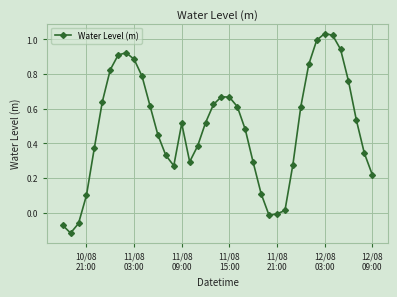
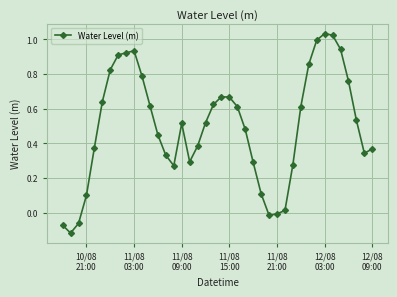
11/08 03:00: 0.88 -> 0.93
12/08 09:00: 0.22 -> 0.37
